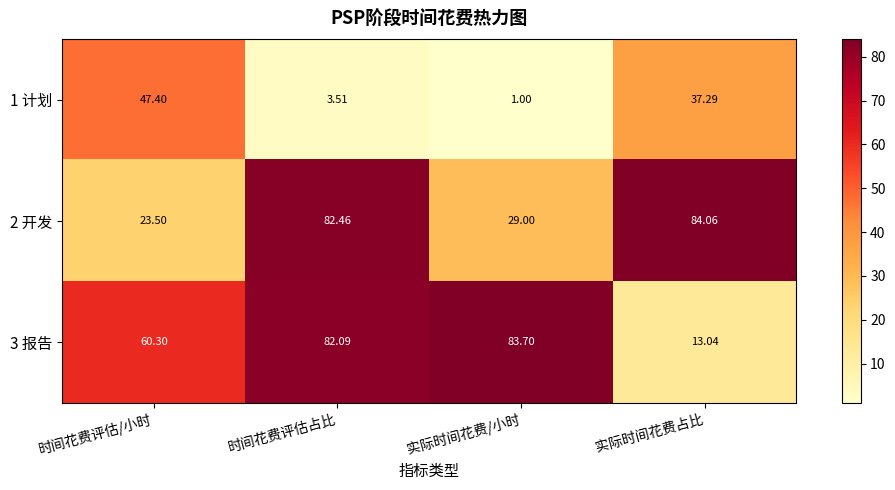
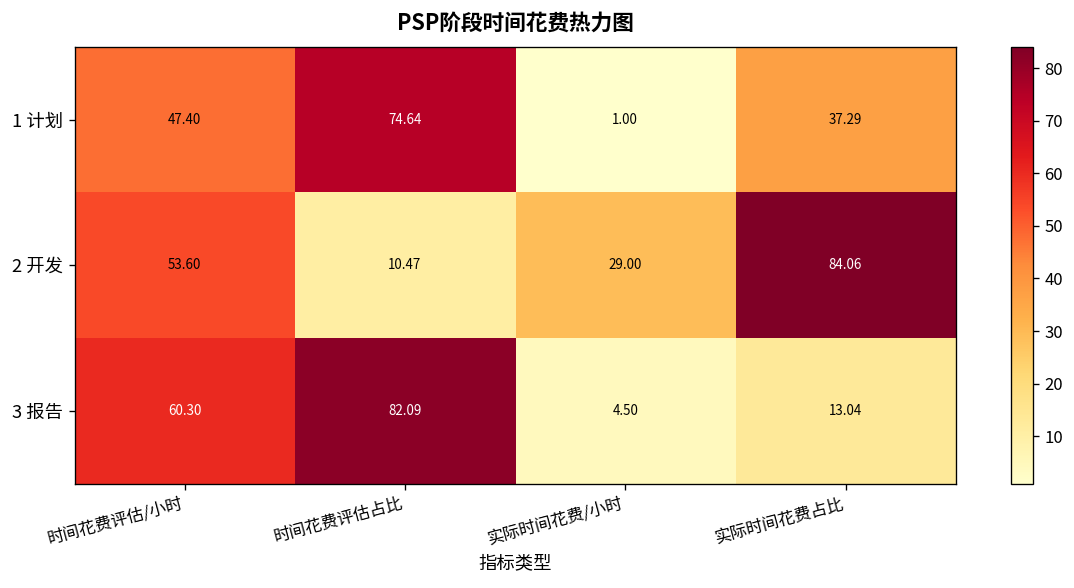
1 计划, 时间花费评估占比: 3.51 -> 74.64
2 开发, 时间花费评估/小时: 23.50 -> 53.60
2 开发, 时间花费评估占比: 82.46 -> 10.47
3 报告, 实际时间花费/小时: 83.70 -> 4.50
